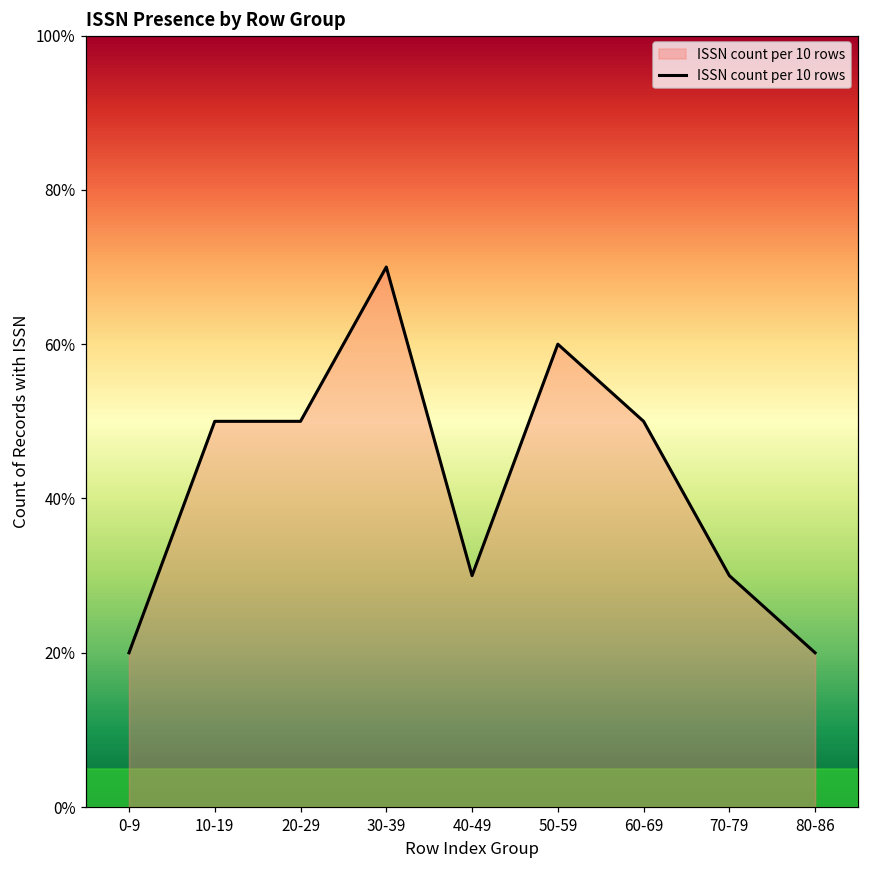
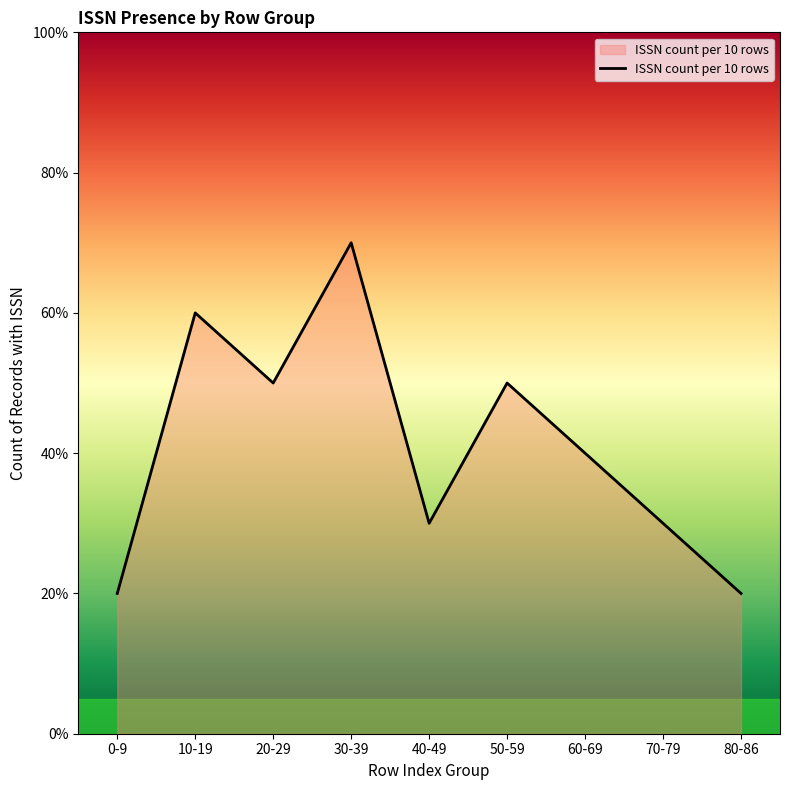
10-19: 50% -> 60%
50-59: 60% -> 50%
60-69: 50% -> 40%
